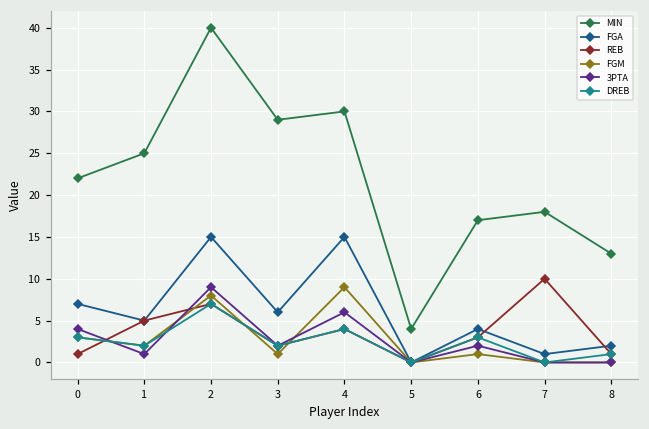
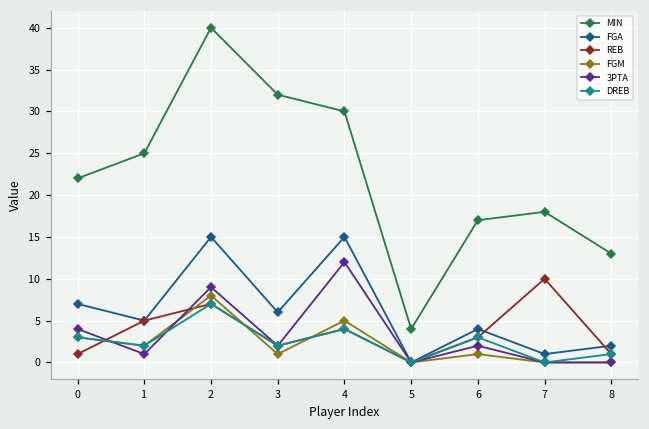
MIN, 3: 29 -> 32
FGM, 4: 9 -> 5
3PTA, 4: 6 -> 12
